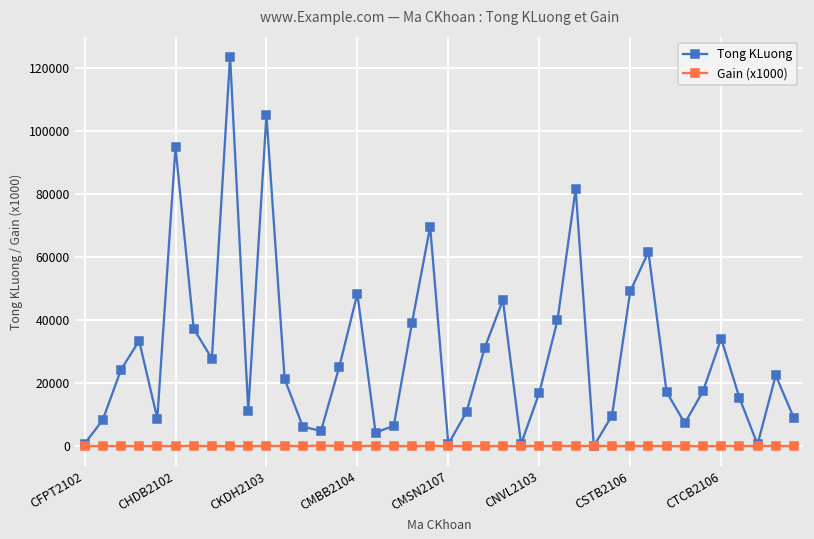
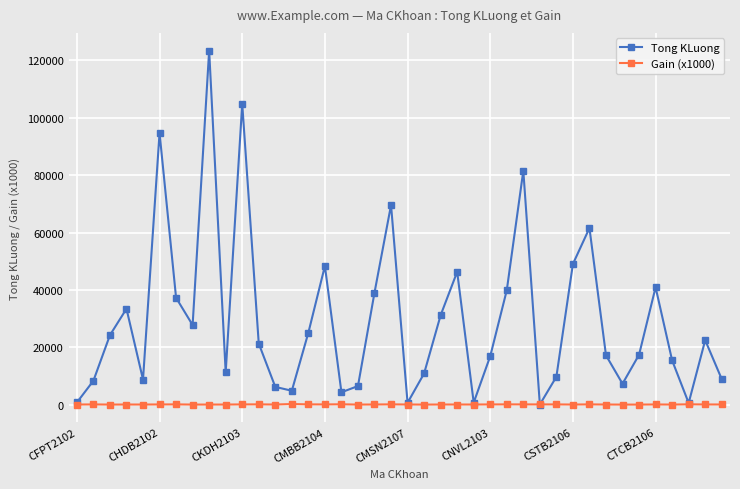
Tong KLuong, CTCB2106: 34000 -> 41000
